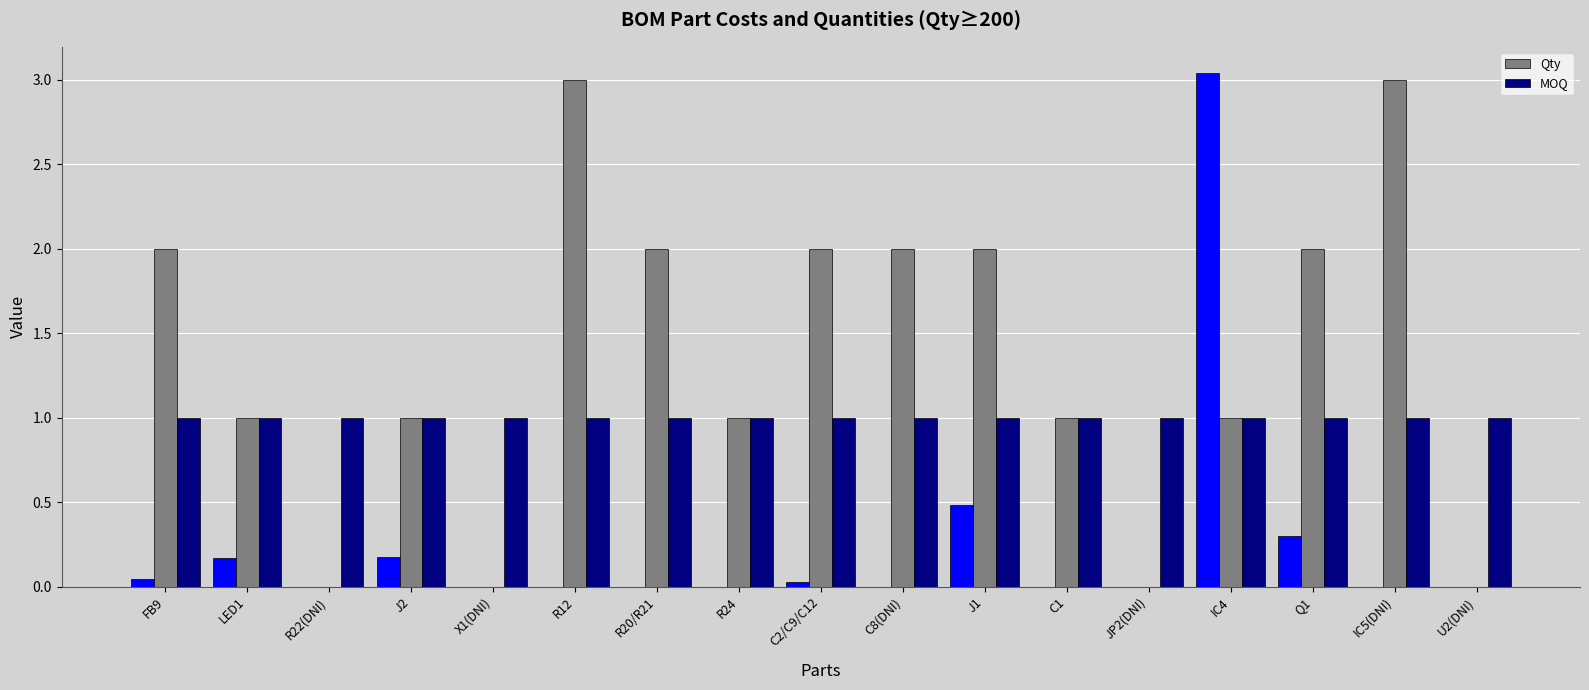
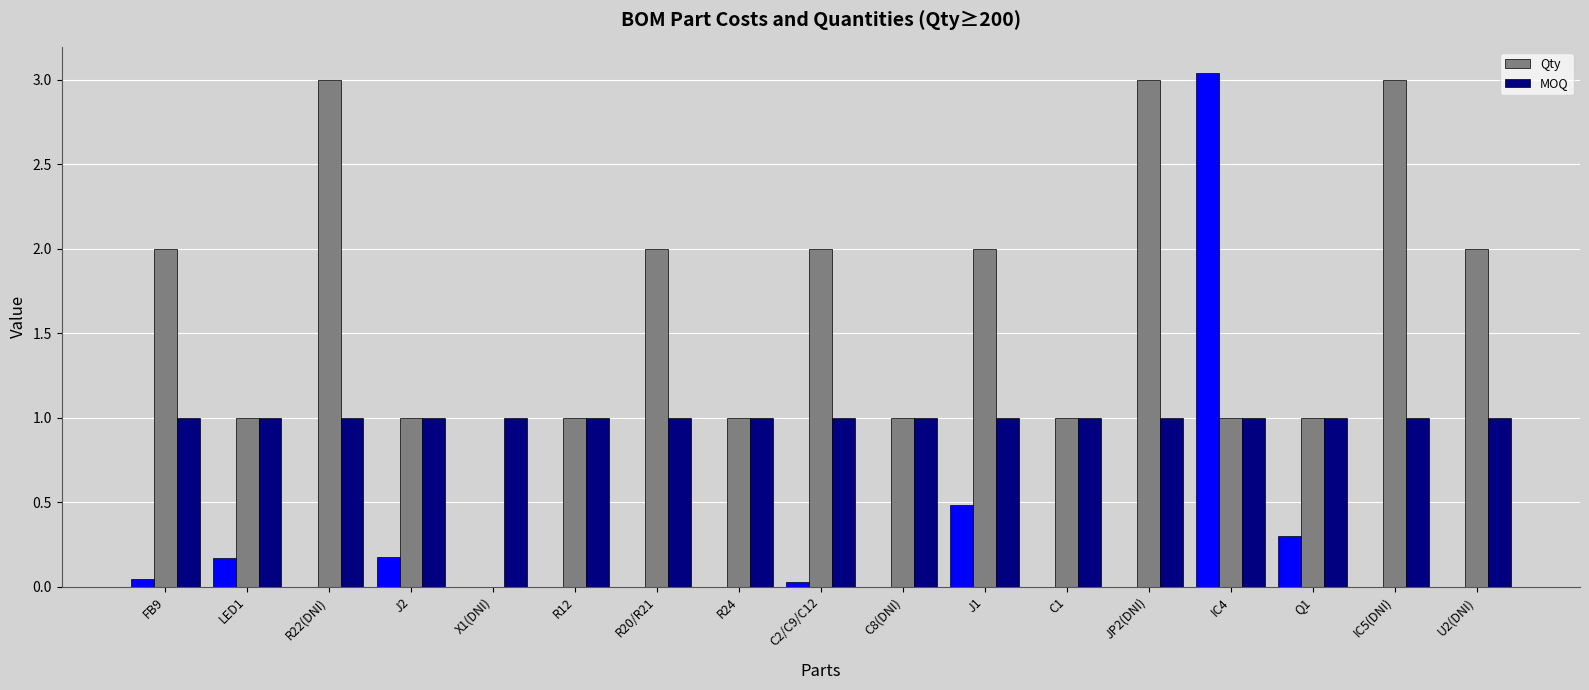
Qty, R22(DNI): 0 -> 3
Qty, R12: 3 -> 1
Qty, C8(DNI): 2 -> 1
Qty, JP2(DNI): 0 -> 3
Qty, Q1: 2 -> 1
Qty, U2(DNI): 0 -> 2
